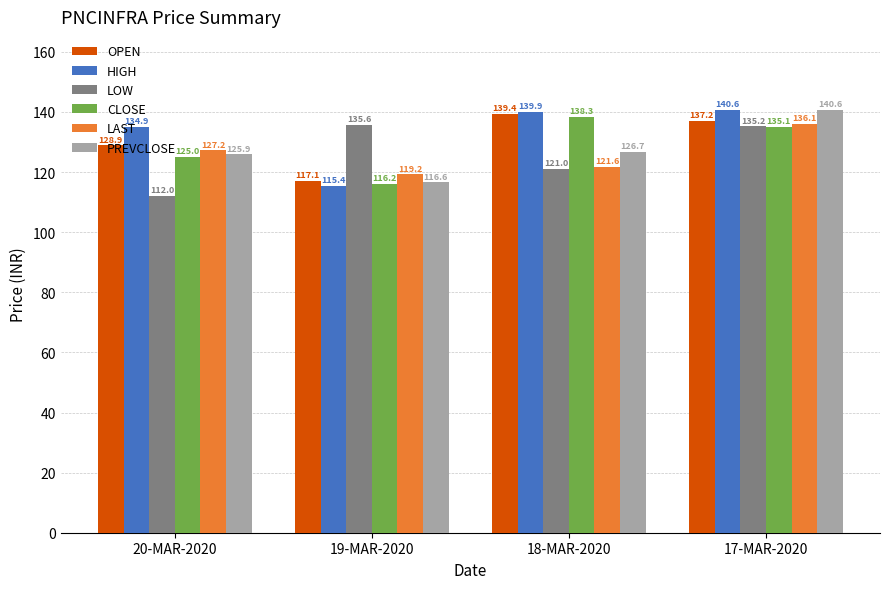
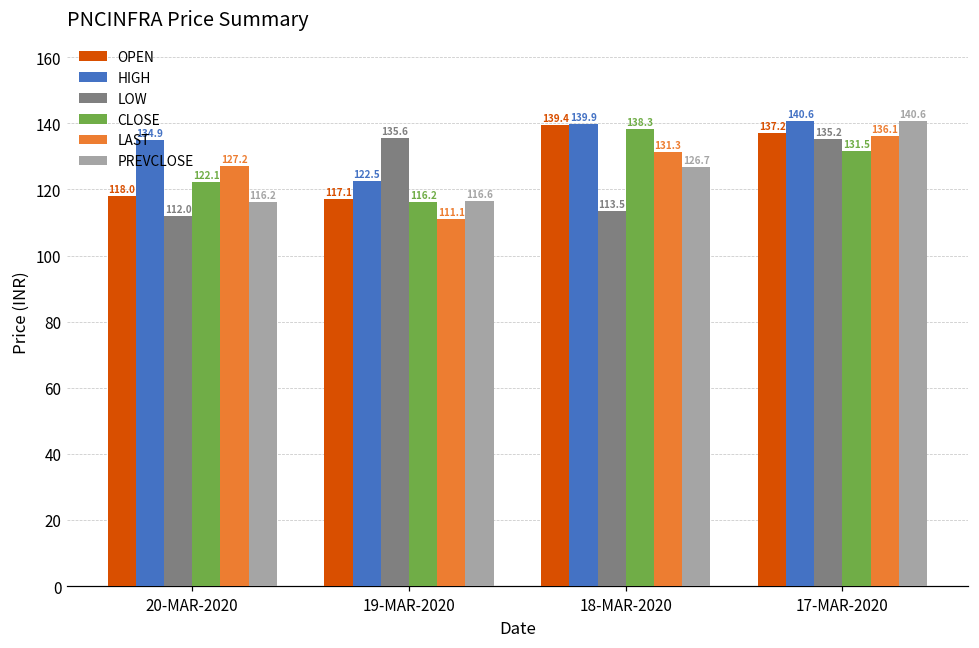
OPEN, 20-MAR-2020: 128.9 -> 118.0
CLOSE, 20-MAR-2020: 125.0 -> 122.1
PREVCLOSE, 20-MAR-2020: 125.9 -> 116.2
HIGH, 19-MAR-2020: 115.4 -> 122.5
LAST, 19-MAR-2020: 119.2 -> 111.1
LOW, 18-MAR-2020: 121.0 -> 113.5
LAST, 18-MAR-2020: 121.6 -> 131.3
CLOSE, 17-MAR-2020: 135.1 -> 131.5
